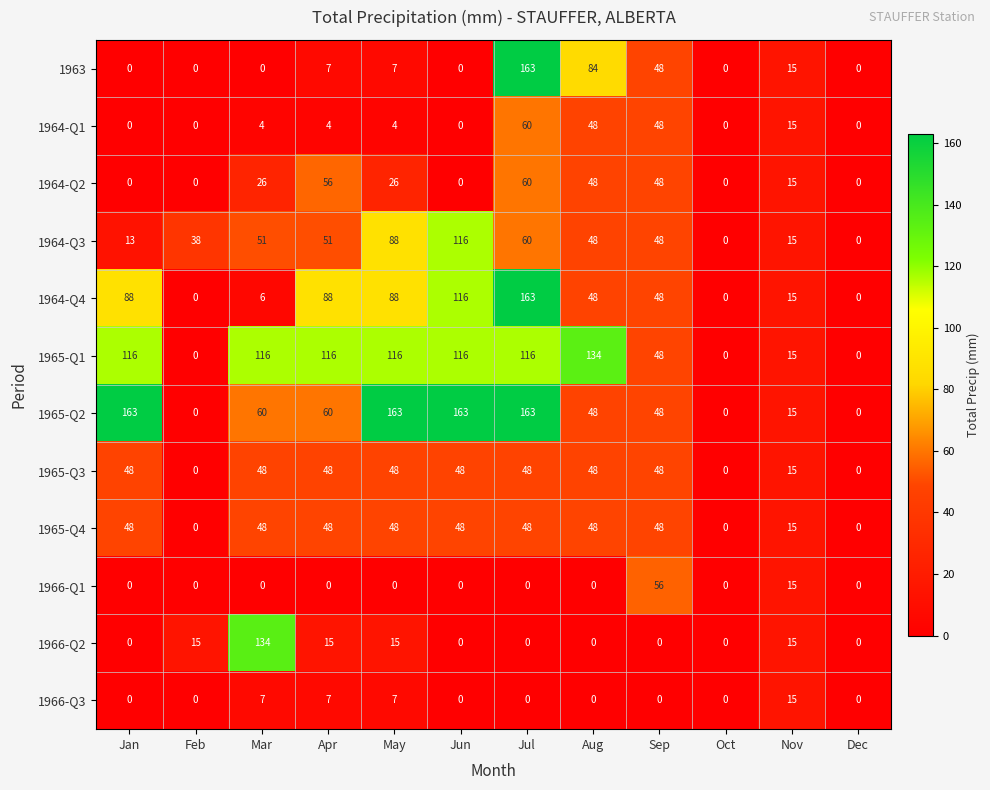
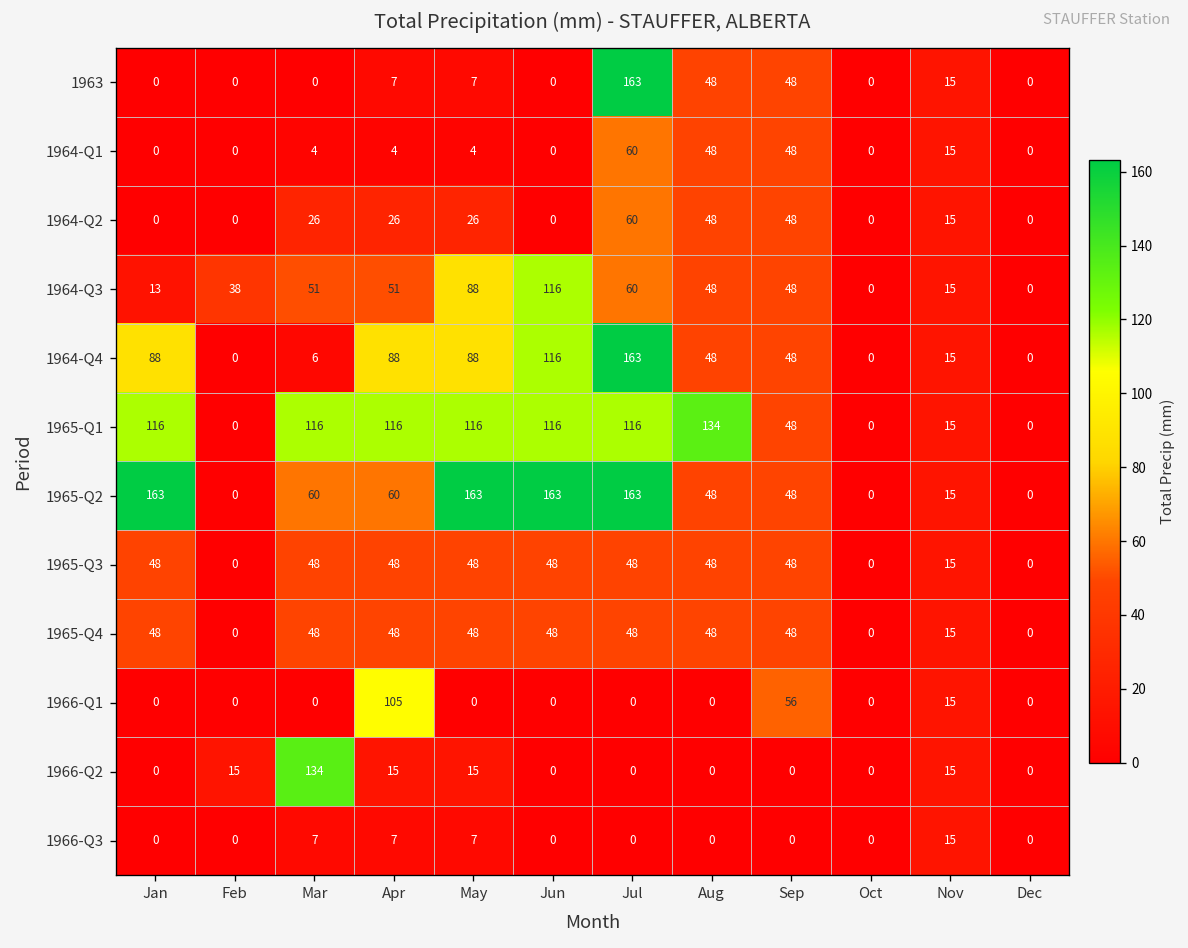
1963, Aug: 84 -> 48
1964-Q2, Apr: 56 -> 26
1966-Q1, Apr: 0 -> 105
